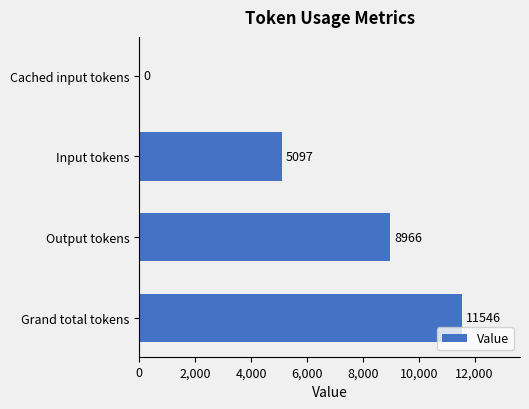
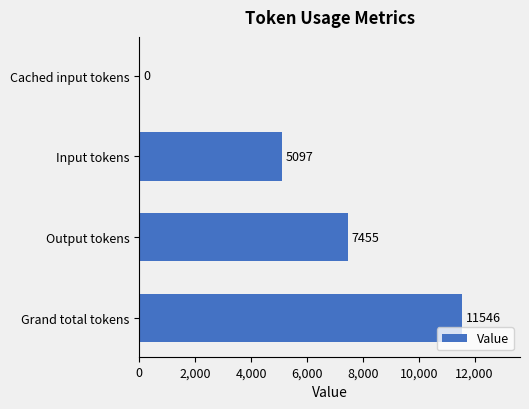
Output tokens: 8966 -> 7455
